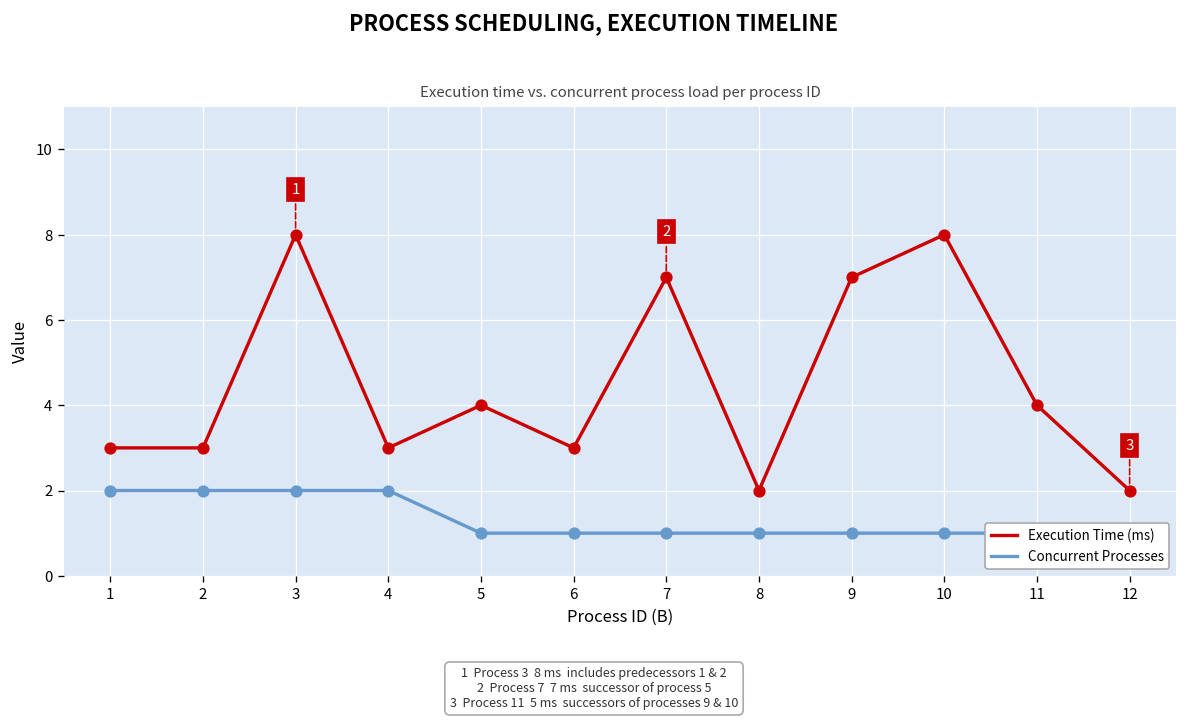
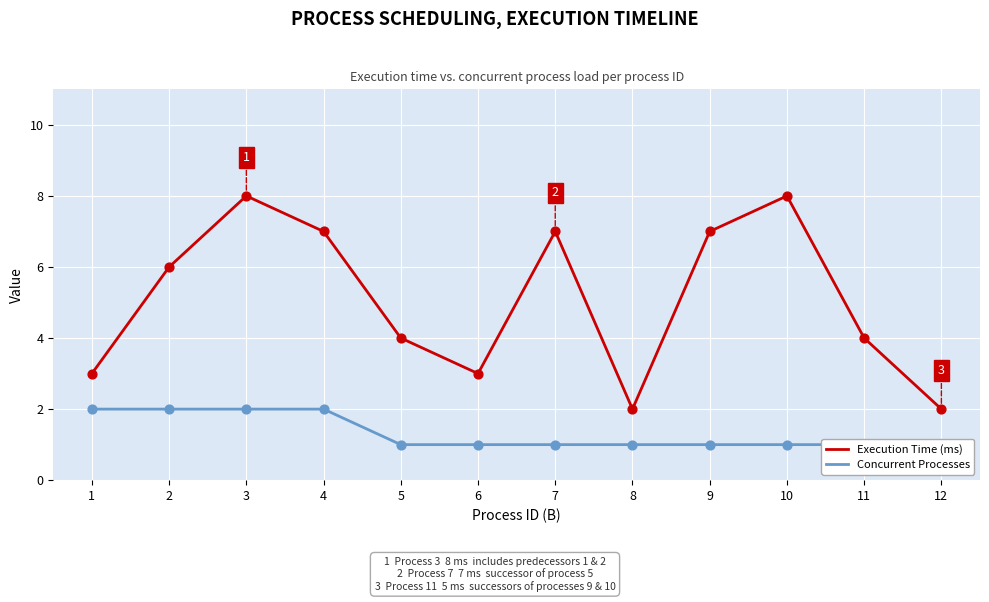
Execution Time (ms), 2: 3 -> 6
Execution Time (ms), 4: 3 -> 7
